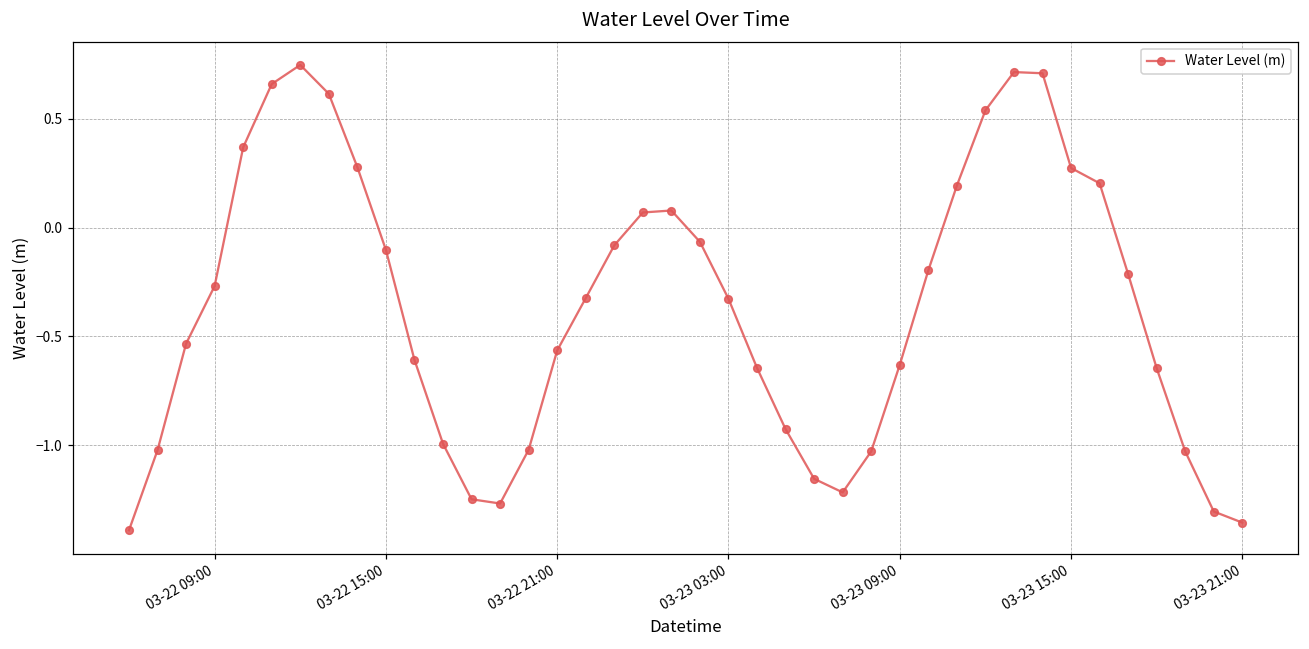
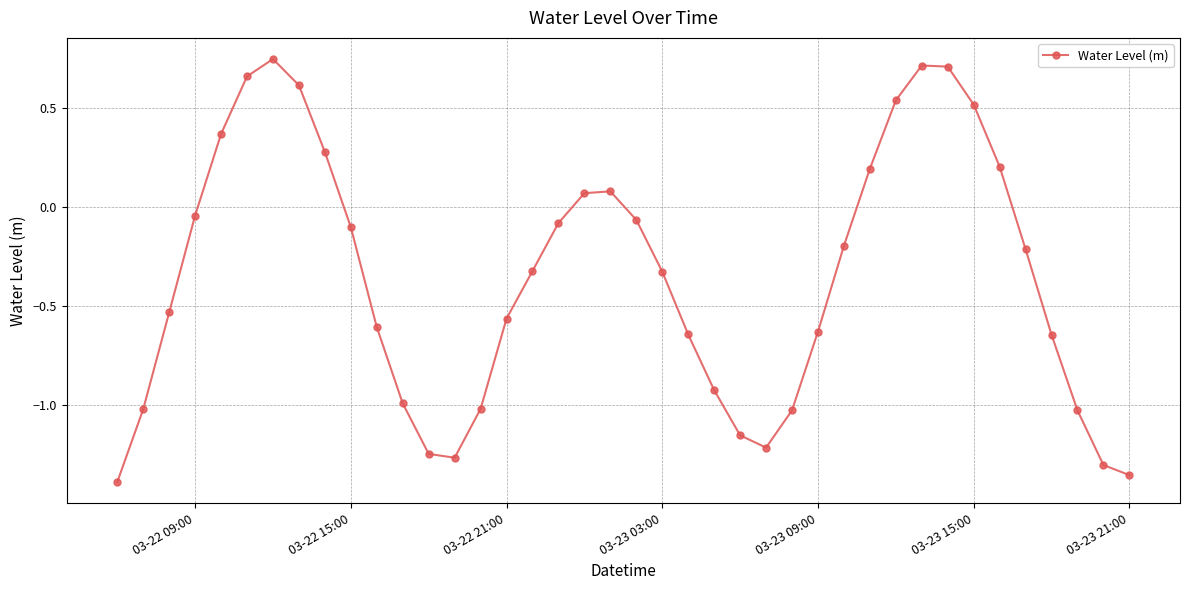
03-22 09:00: -0.27 -> -0.04
03-23 15:00: 0.27 -> 0.52
